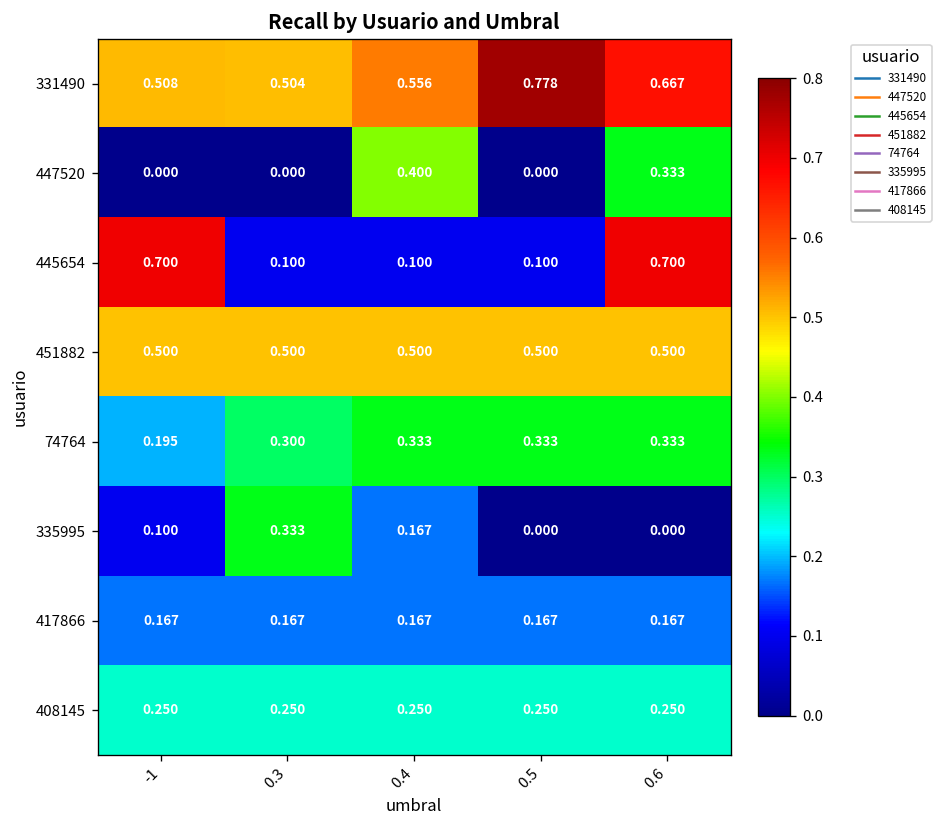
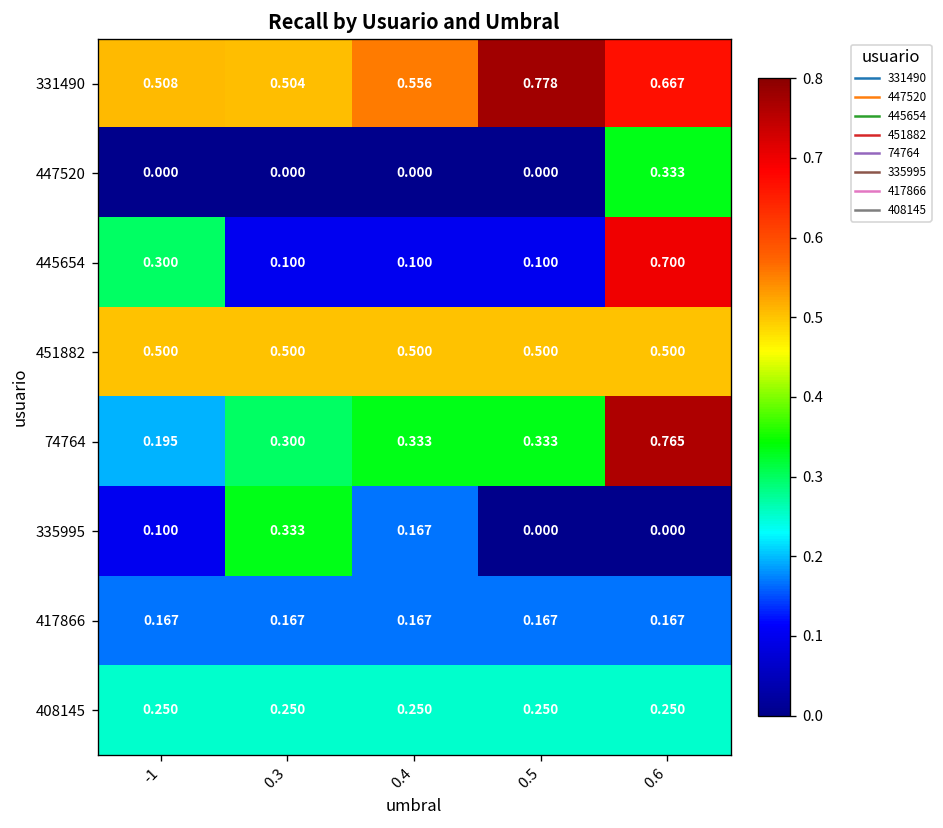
447520, 0.4: 0.400 -> 0.000
445654, -1: 0.700 -> 0.300
74764, 0.6: 0.333 -> 0.765
